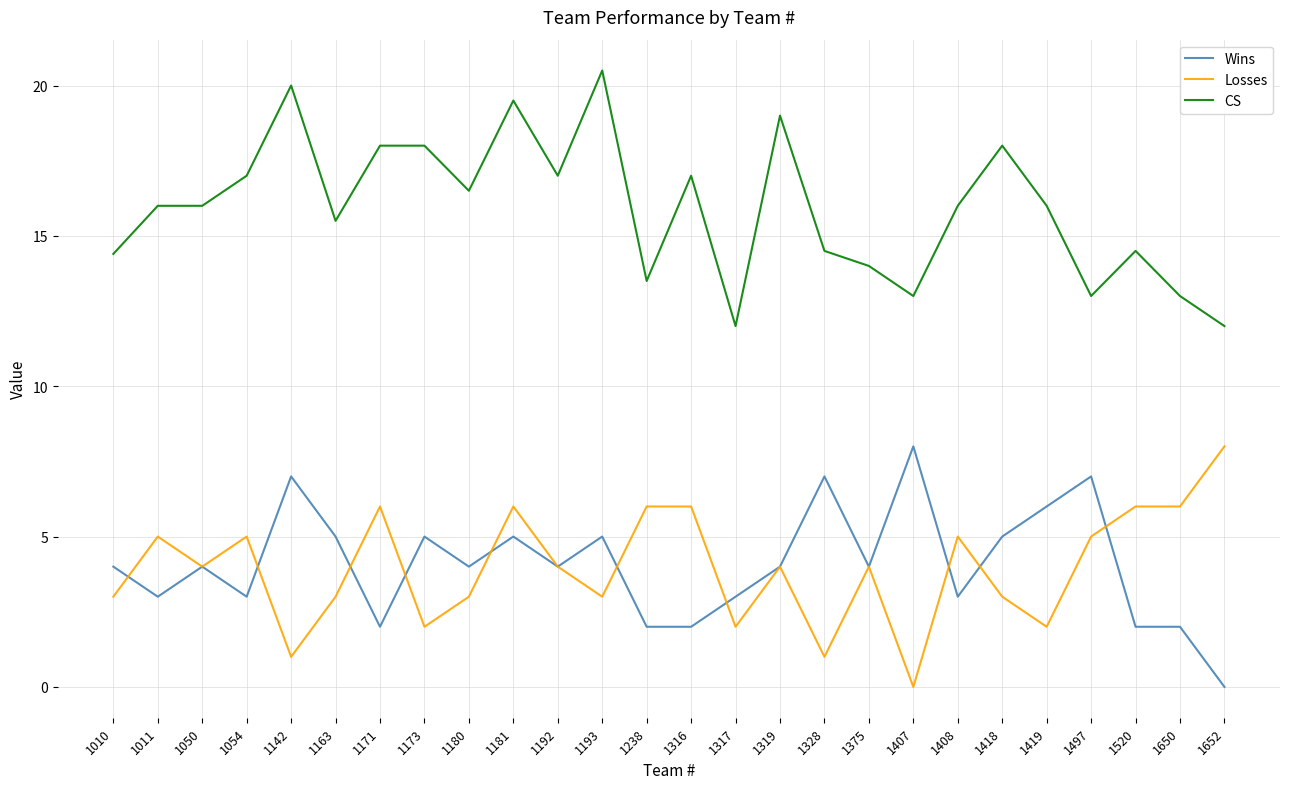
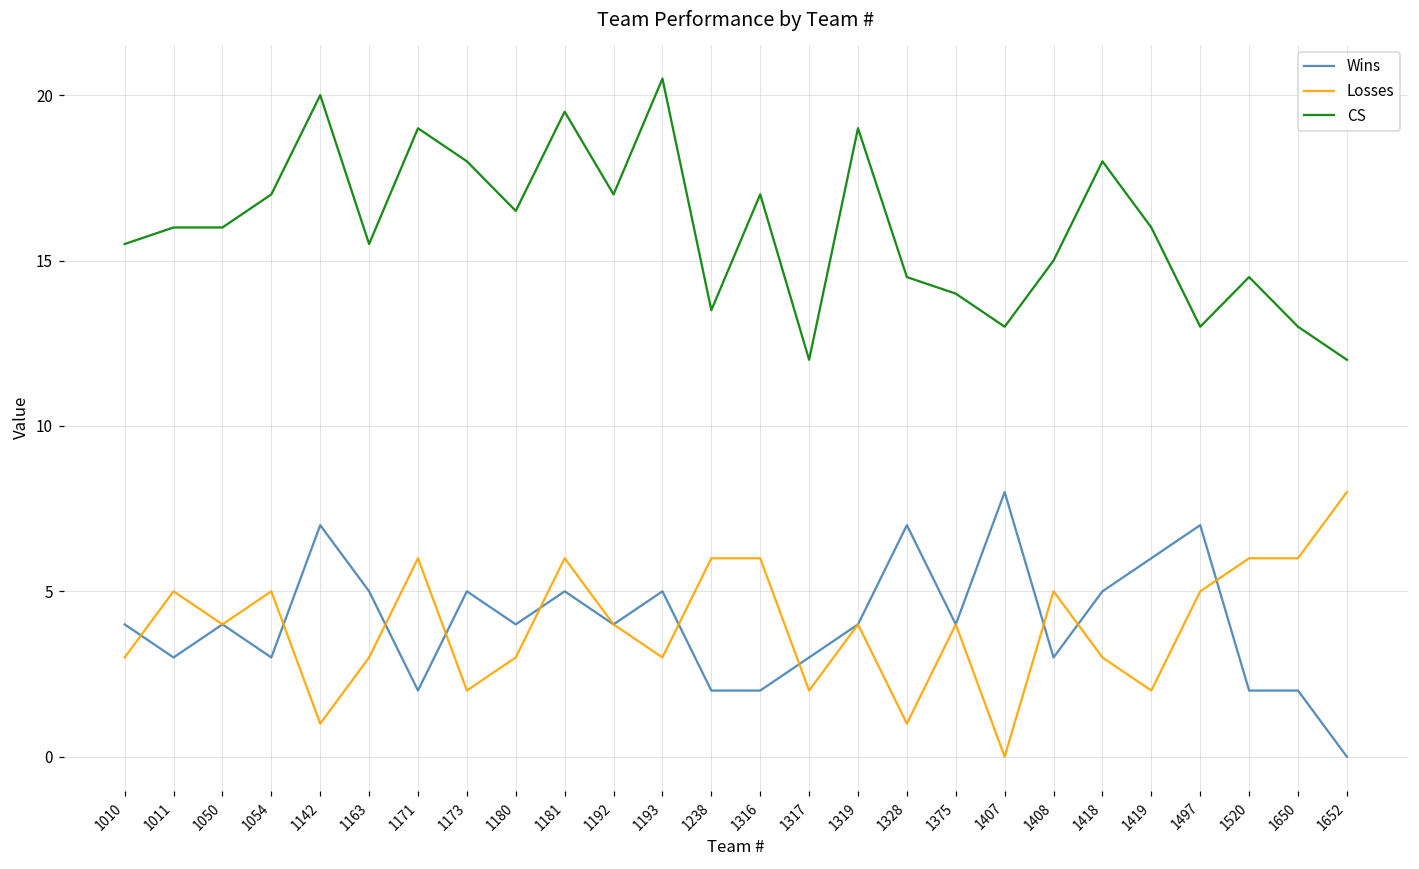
CS, 1010: 14.4 -> 15.5
CS, 1171: 18 -> 19
CS, 1408: 16 -> 15
